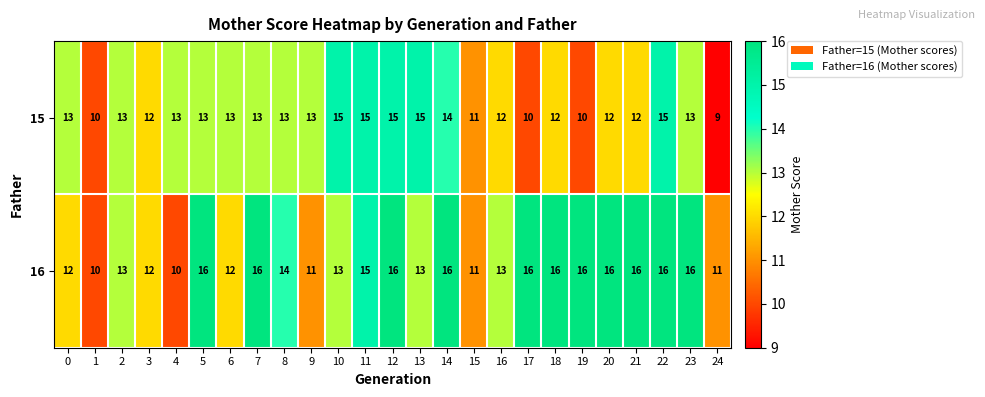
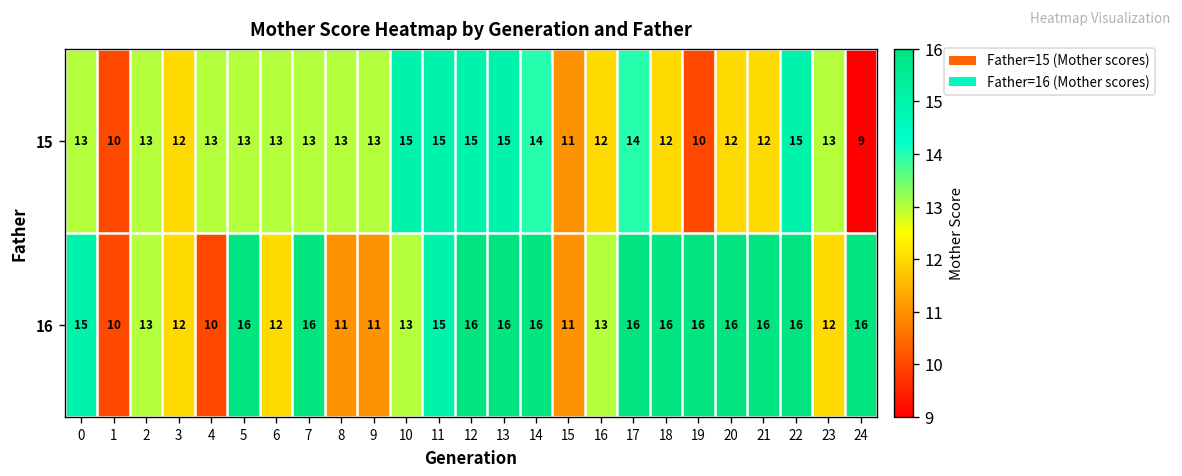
15, 17: 10 -> 14
16, 0: 12 -> 15
16, 8: 14 -> 11
16, 13: 13 -> 16
16, 23: 16 -> 12
16, 24: 11 -> 16
